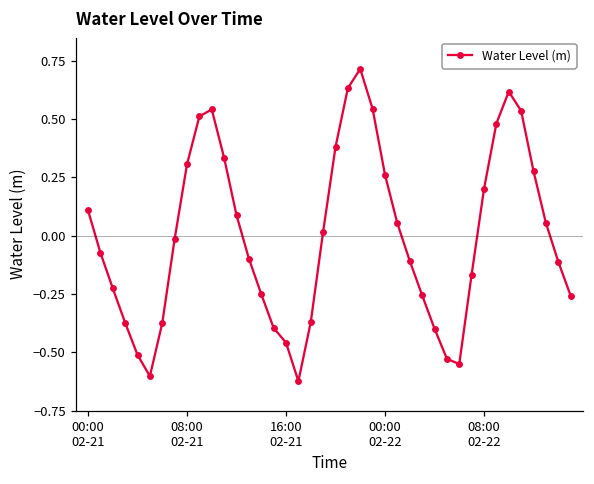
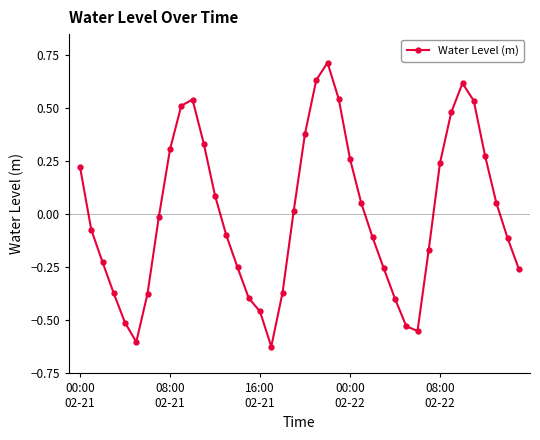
00:00 02-21: 0.11 -> 0.22
08:00 02-22: 0.20 -> 0.24
